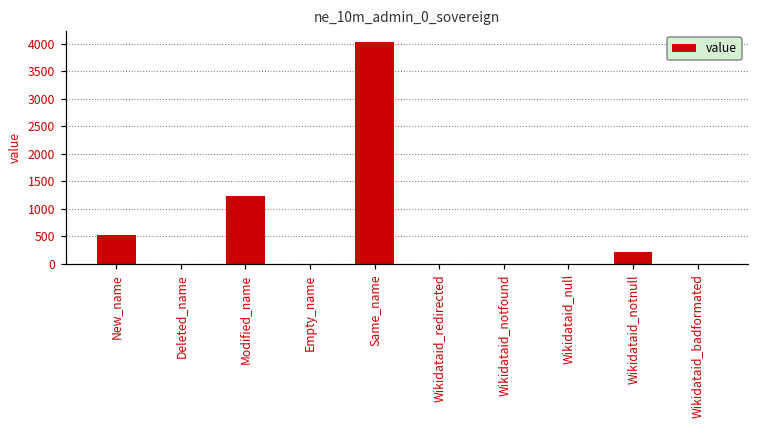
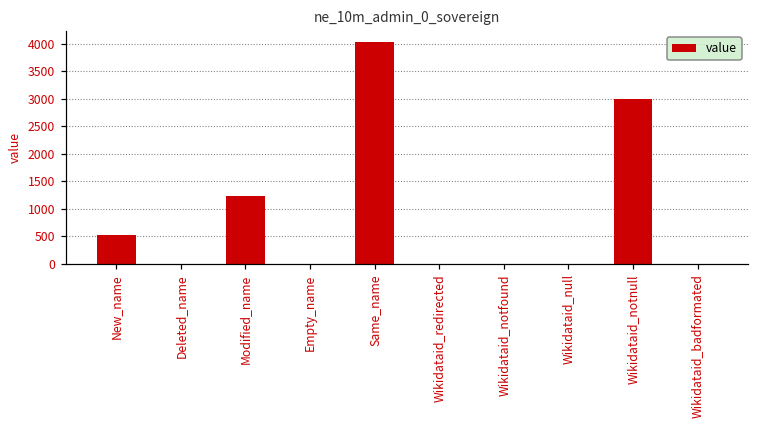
Wikidataid_notnull: 200 -> 3000
